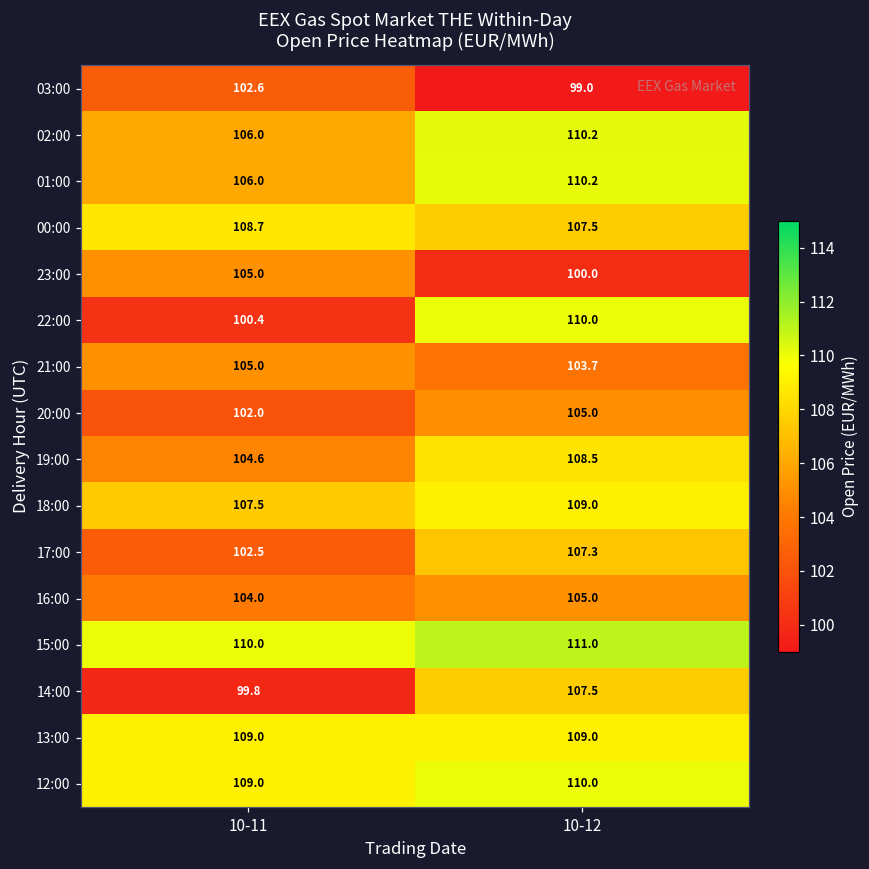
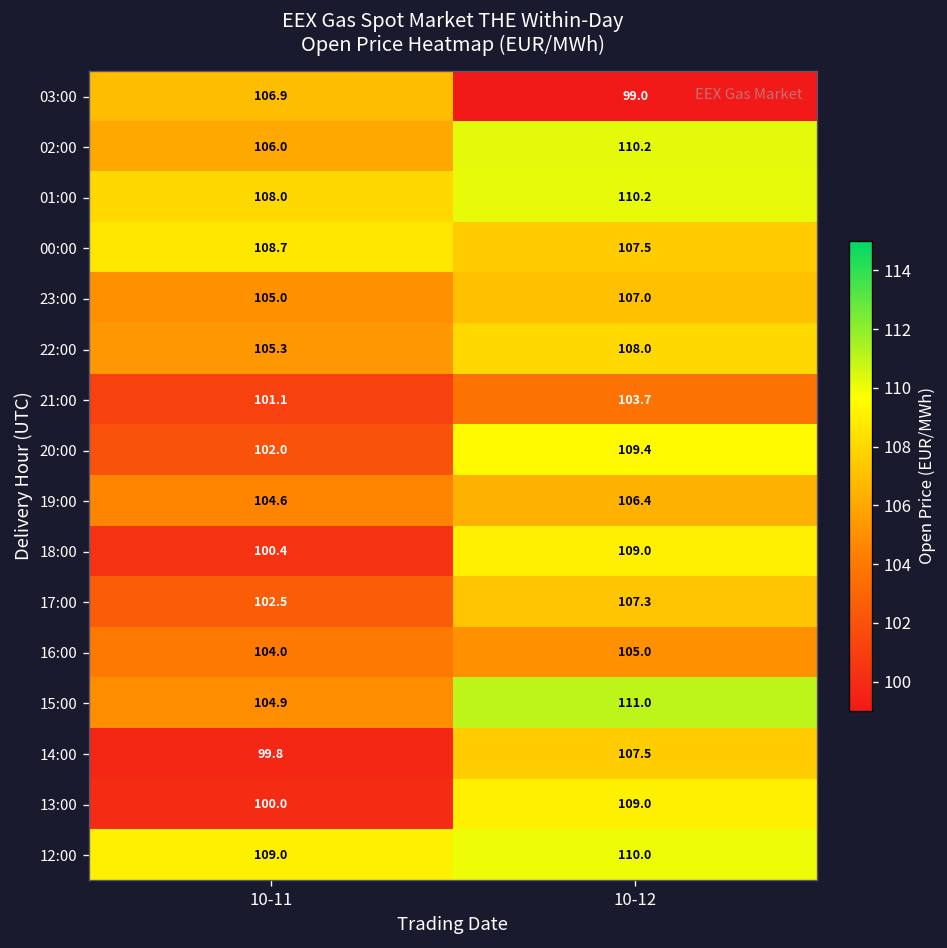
03:00, 10-11: 102.6 -> 106.9
01:00, 10-11: 106.0 -> 108.0
23:00, 10-12: 100.0 -> 107.0
22:00, 10-11: 100.4 -> 105.3
22:00, 10-12: 110.0 -> 108.0
21:00, 10-11: 105.0 -> 101.1
20:00, 10-12: 105.0 -> 109.4
19:00, 10-12: 108.5 -> 106.4
18:00, 10-11: 107.5 -> 100.4
15:00, 10-11: 110.0 -> 104.9
13:00, 10-11: 109.0 -> 100.0
